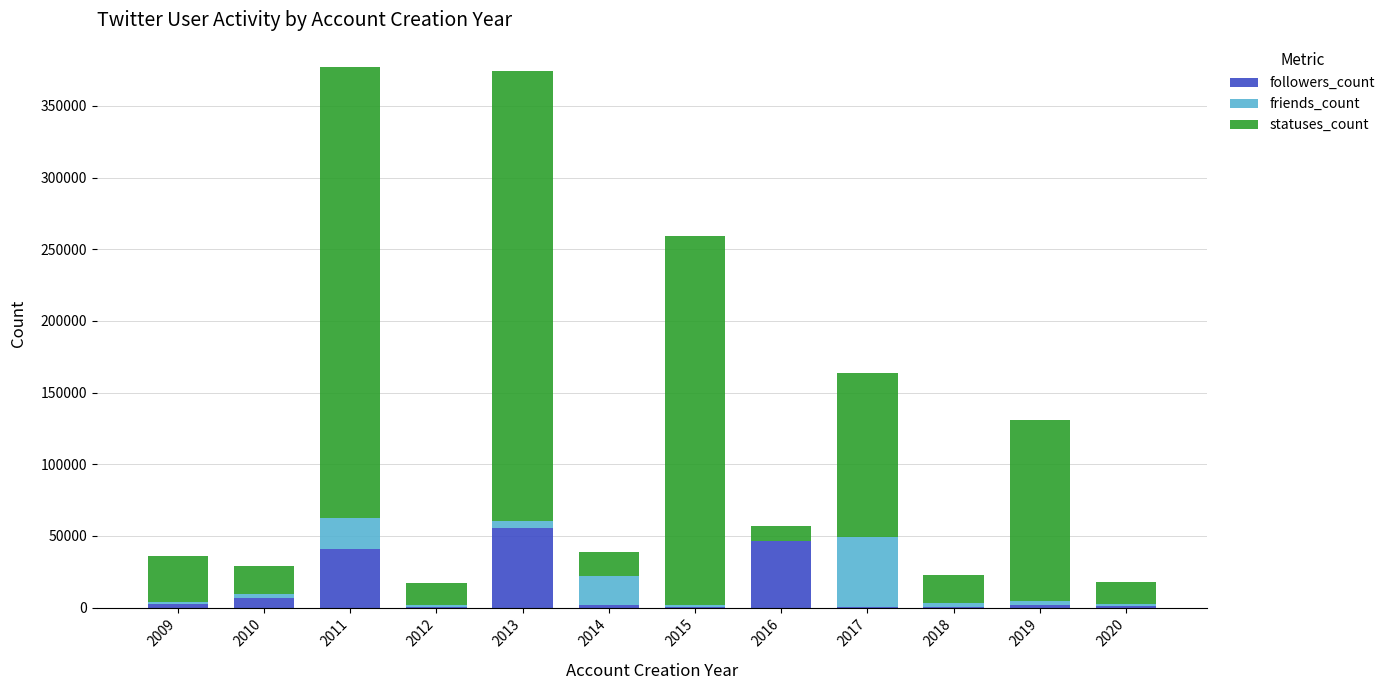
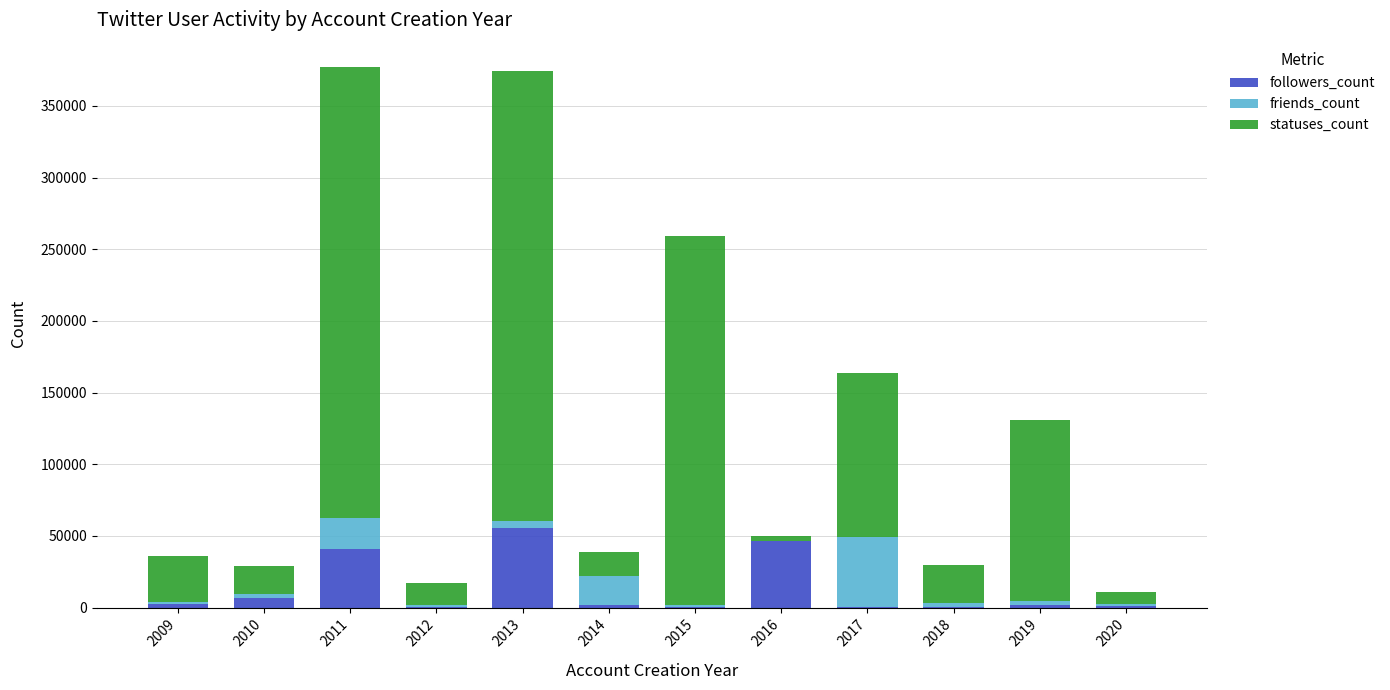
statuses_count, 2016: 10000 -> 3000
statuses_count, 2018: 19000 -> 26000
statuses_count, 2020: 15000 -> 8000
